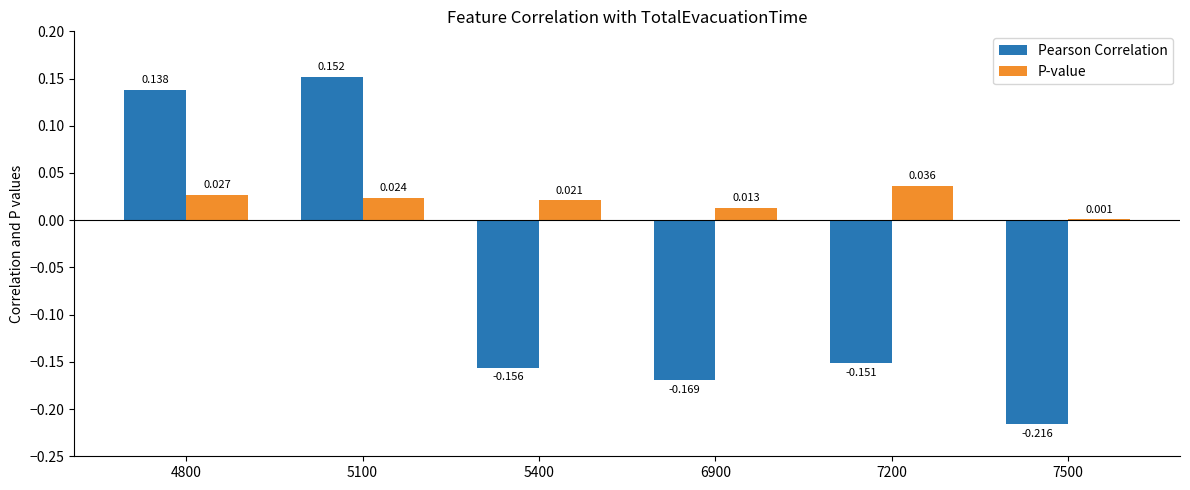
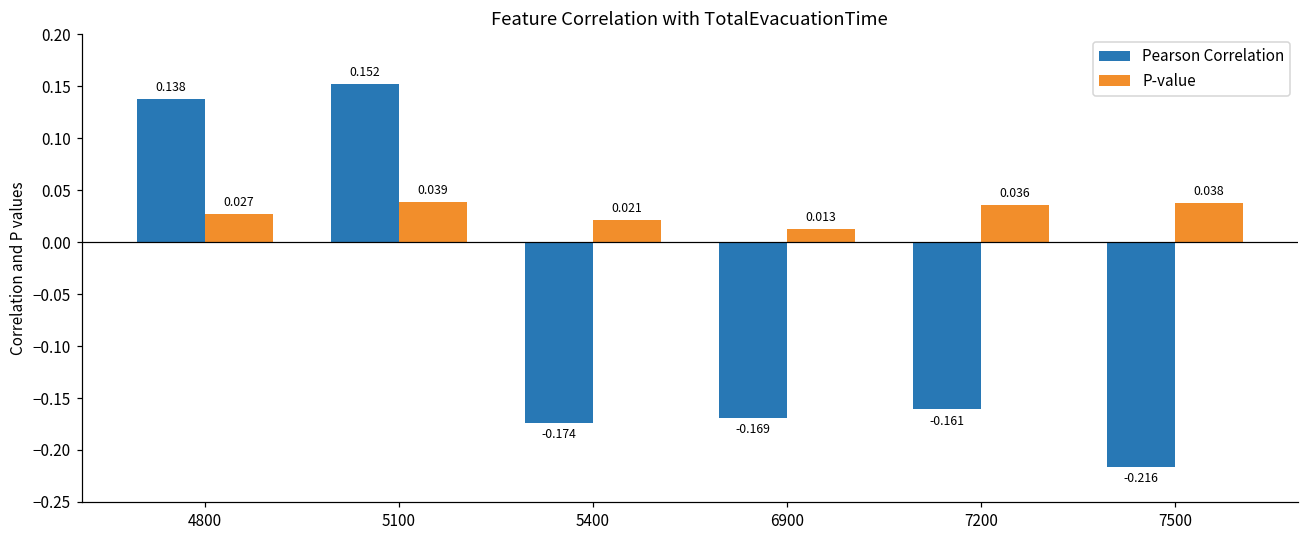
P-value, 5100: 0.024 -> 0.039
Pearson Correlation, 5400: -0.156 -> -0.174
Pearson Correlation, 7200: -0.151 -> -0.161
P-value, 7500: 0.001 -> 0.038
